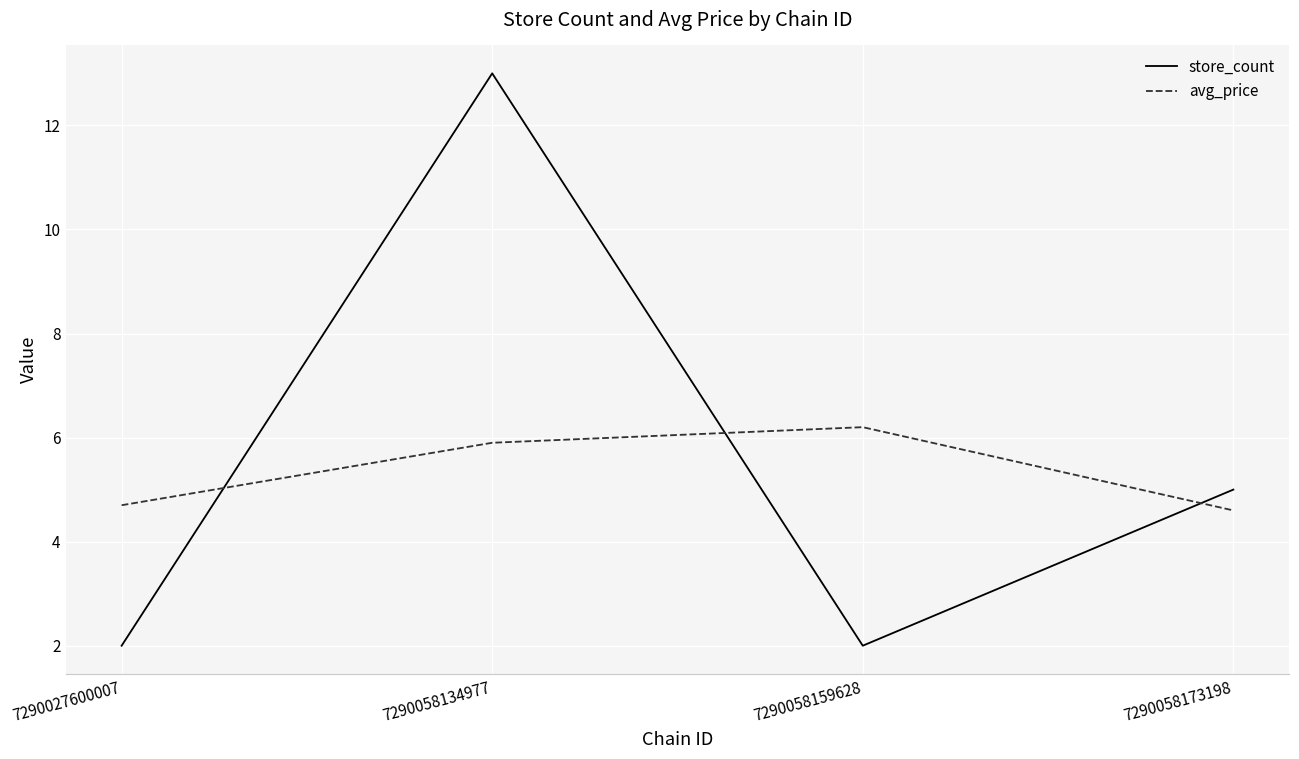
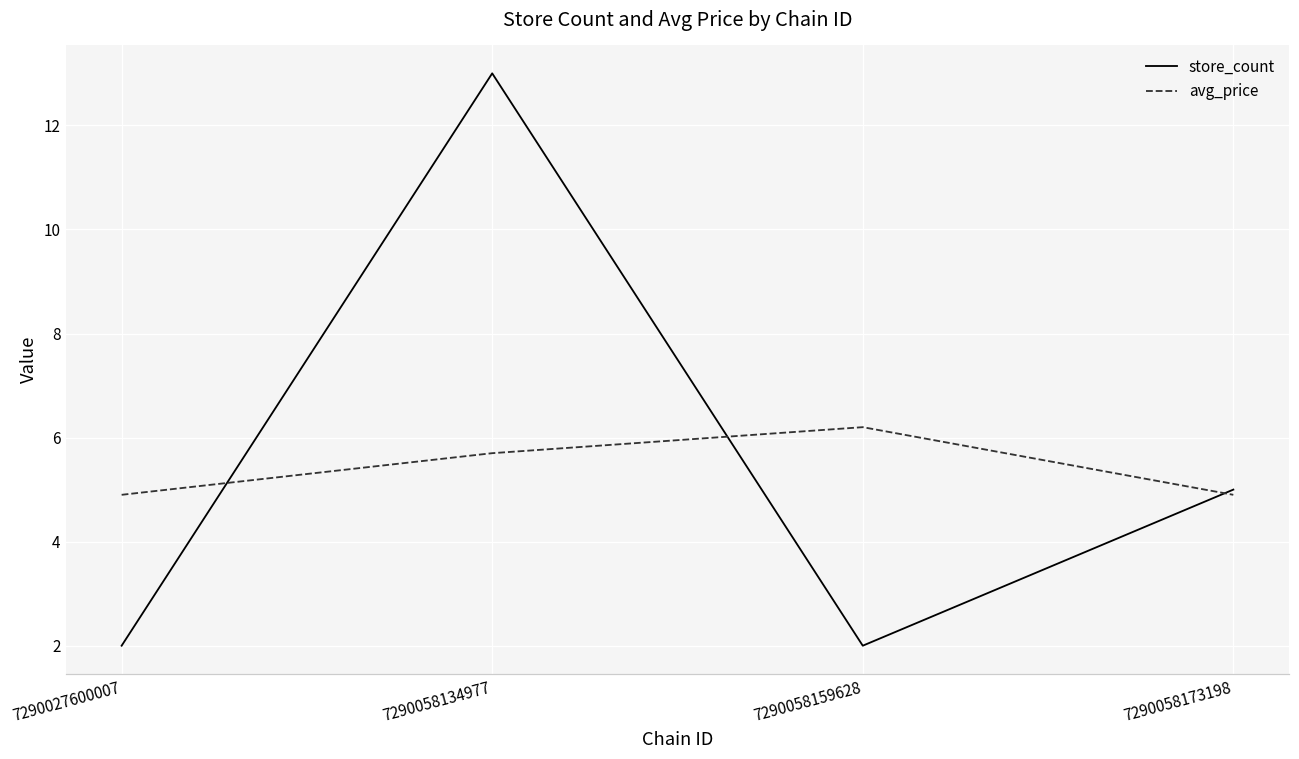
avg_price, 7290027600007: 4.7 -> 4.9
avg_price, 7290058134977: 5.9 -> 5.7
avg_price, 7290058173198: 4.6 -> 4.9
